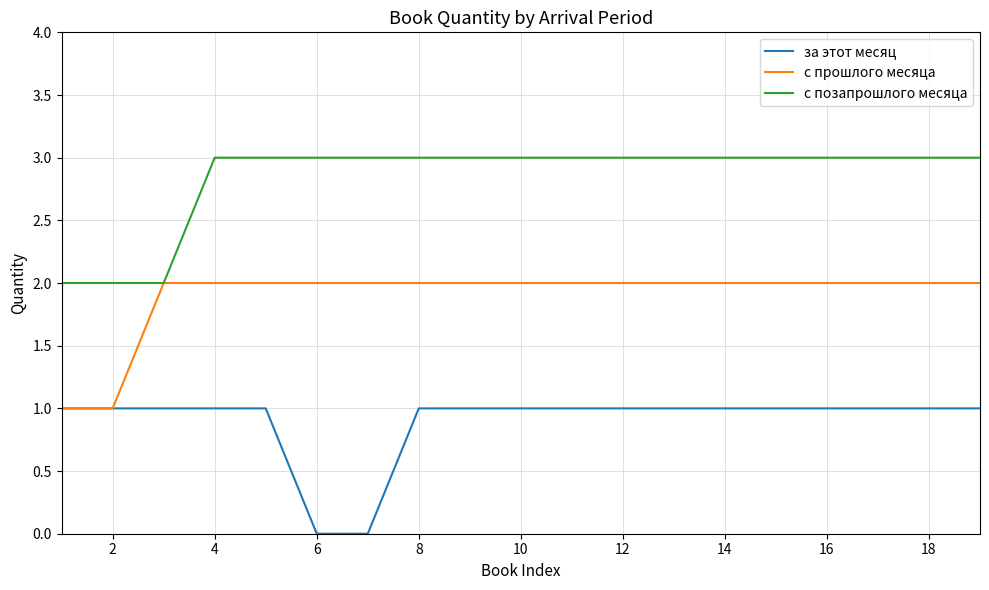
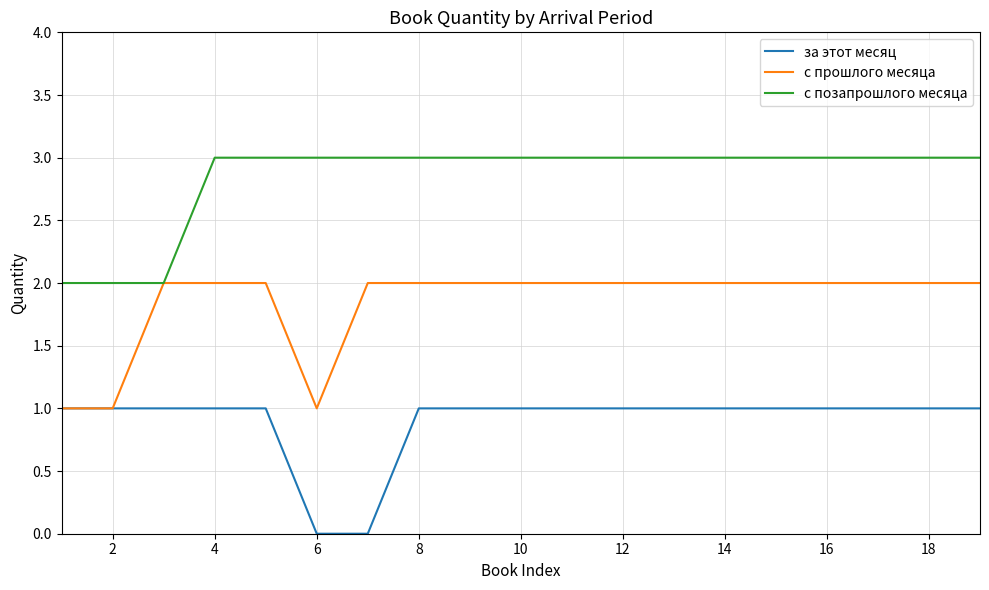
с прошлого месяца, 6: 2 -> 1
